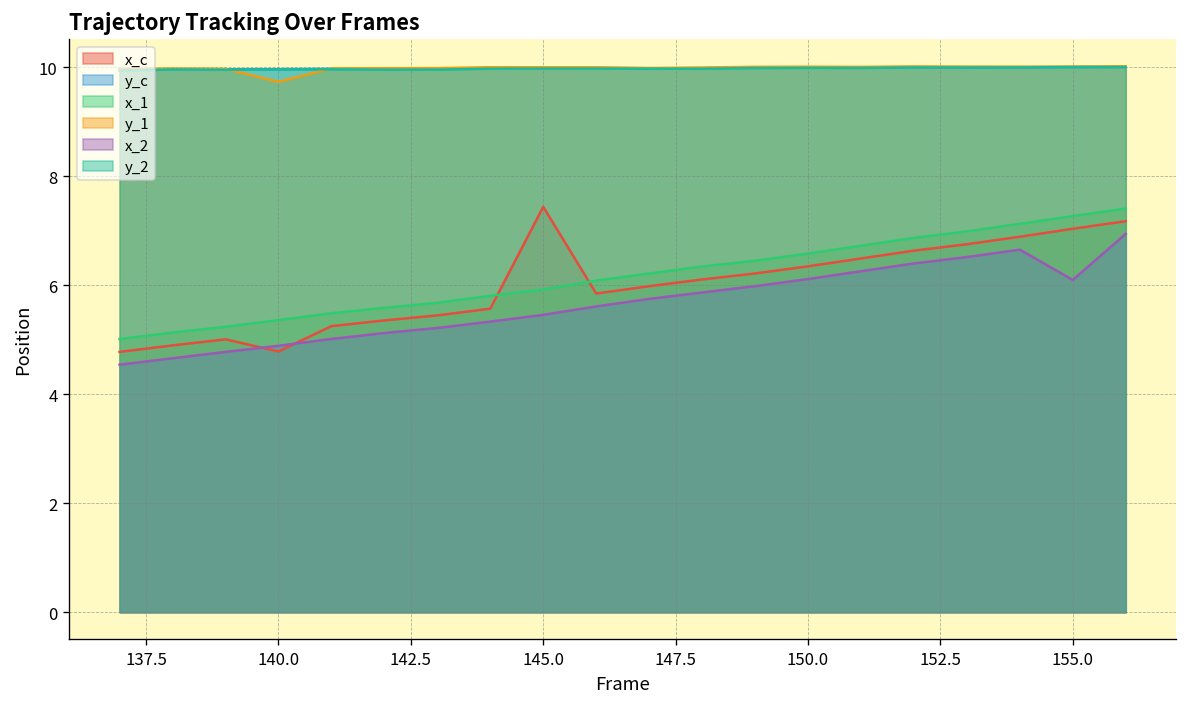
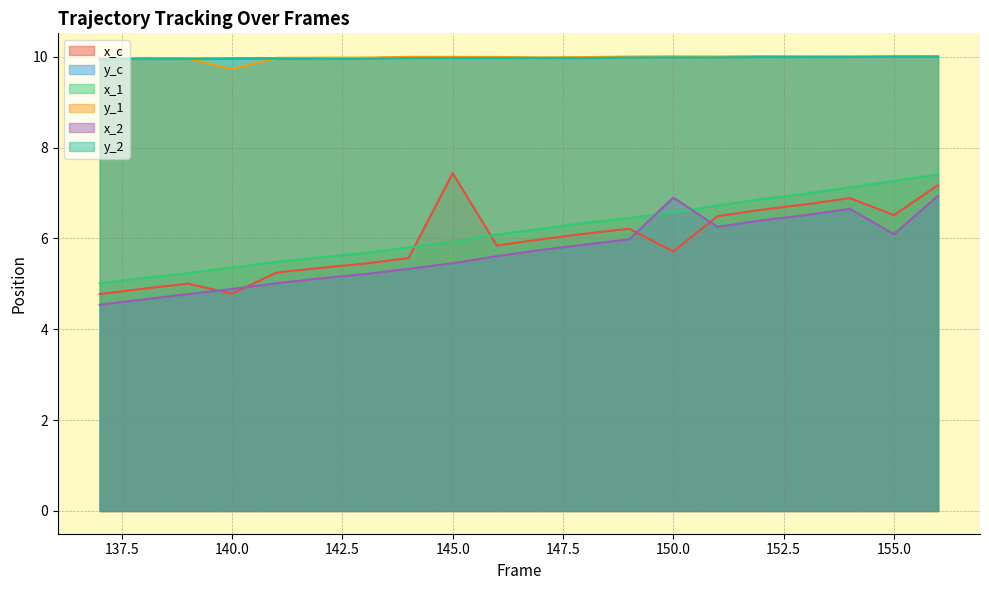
x_c, 150.0: 6.3 -> 5.7
x_2, 150.0: 6.1 -> 6.9
x_c, 155.0: 7.0 -> 6.5
